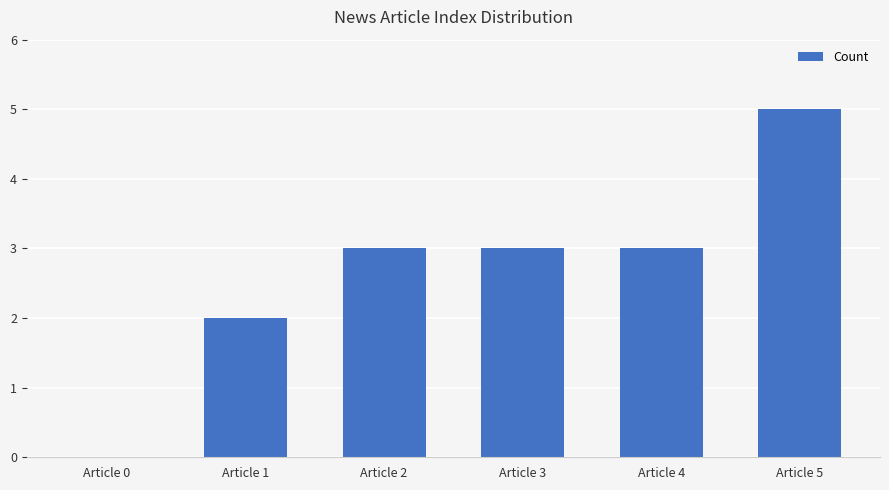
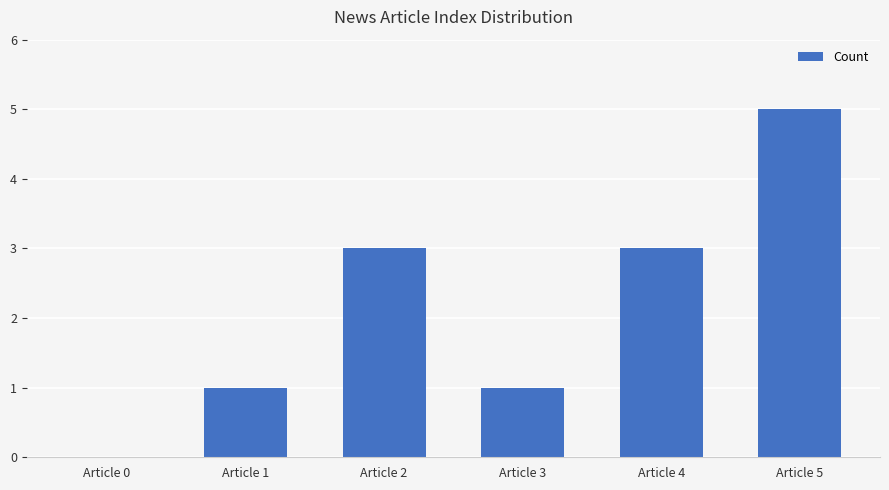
Article 1: 2 -> 1
Article 3: 3 -> 1
